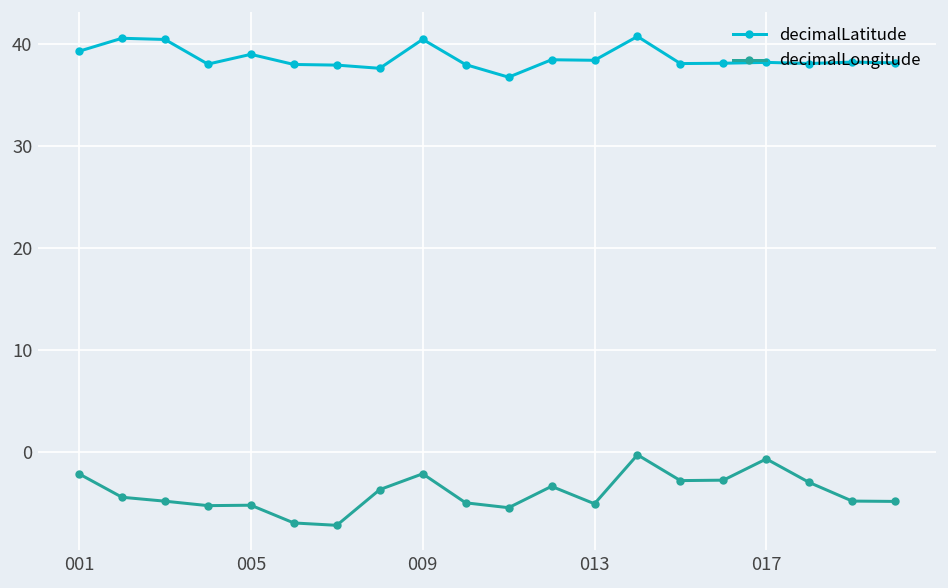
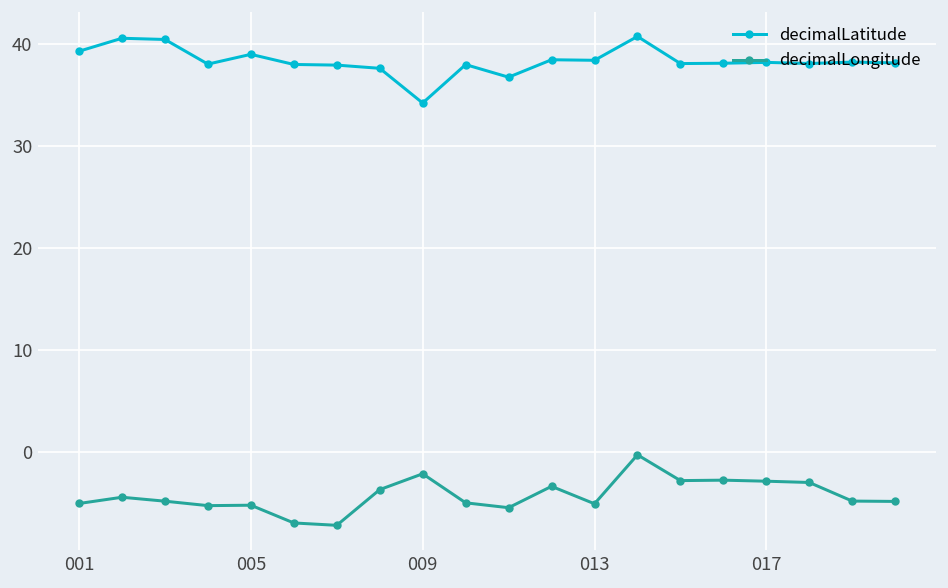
decimalLongitude, 001: -2 -> -5
decimalLatitude, 009: 40 -> 34
decimalLongitude, 017: -1 -> -3
